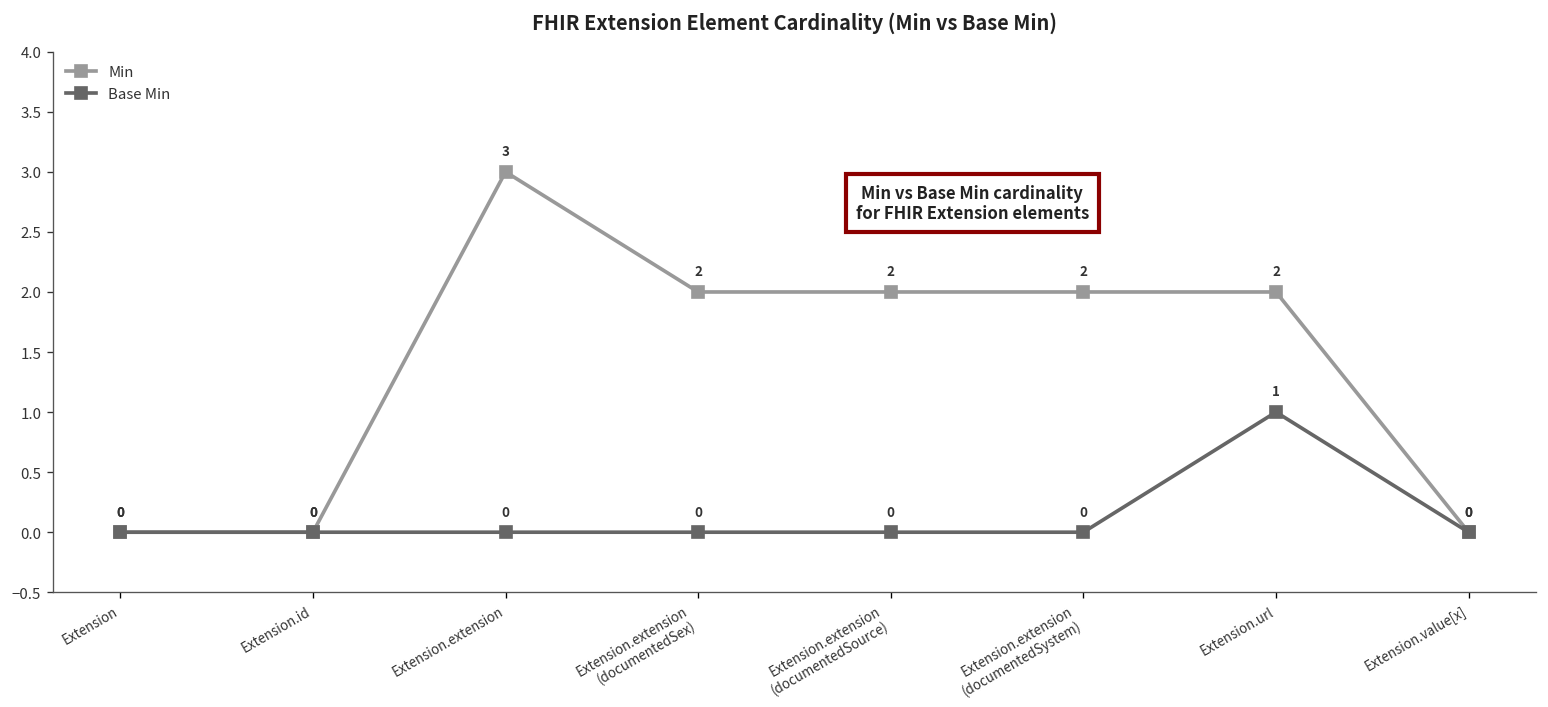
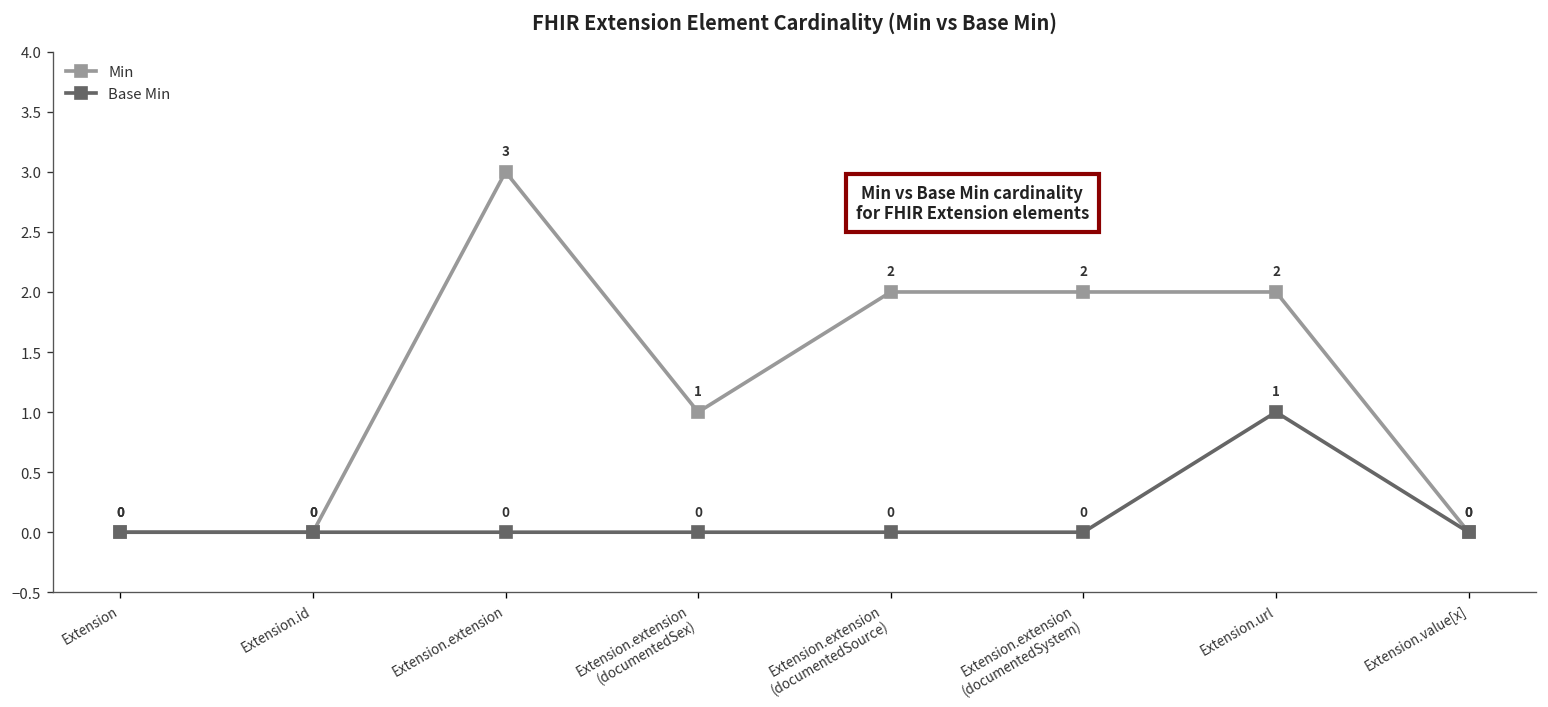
Min, Extension.extension (documentedSex): 2 -> 1
